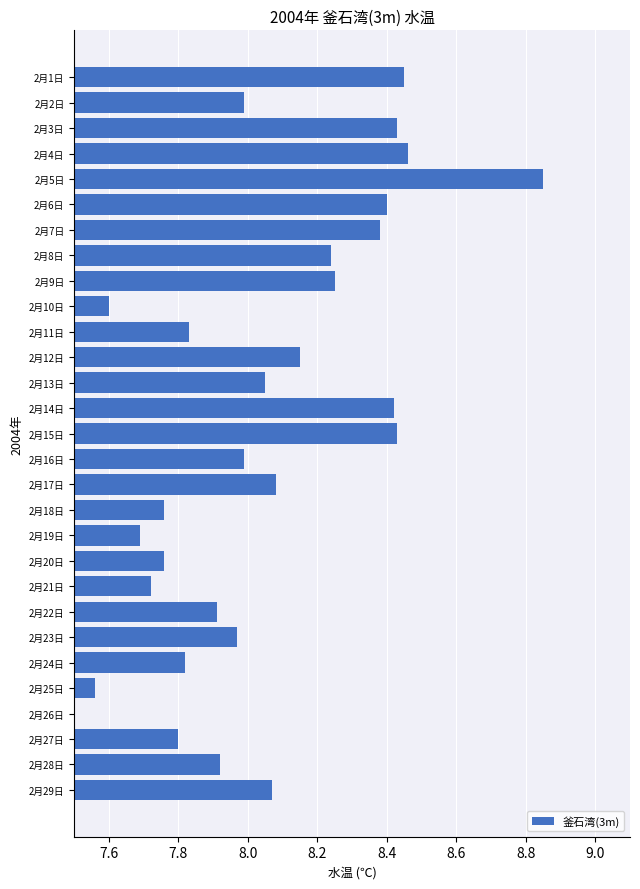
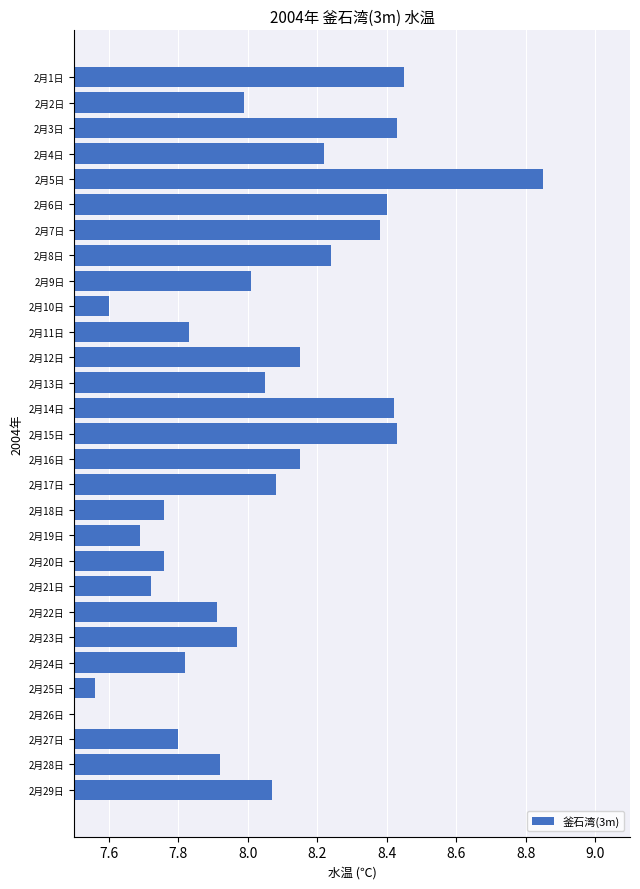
2月4日: 8.46 -> 8.22
2月9日: 8.25 -> 8.01
2月16日: 7.99 -> 8.15
